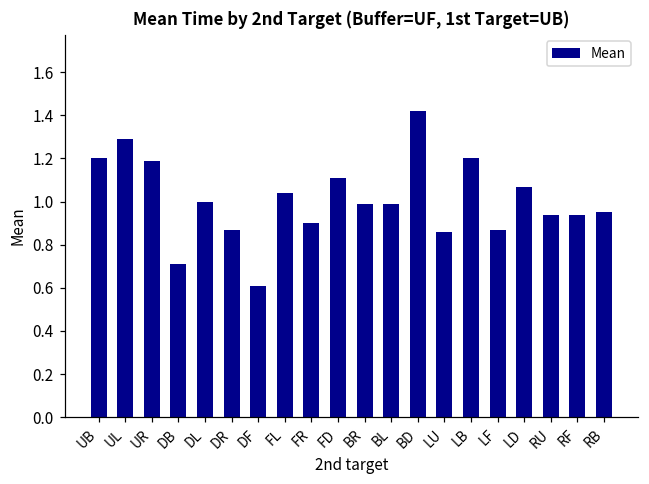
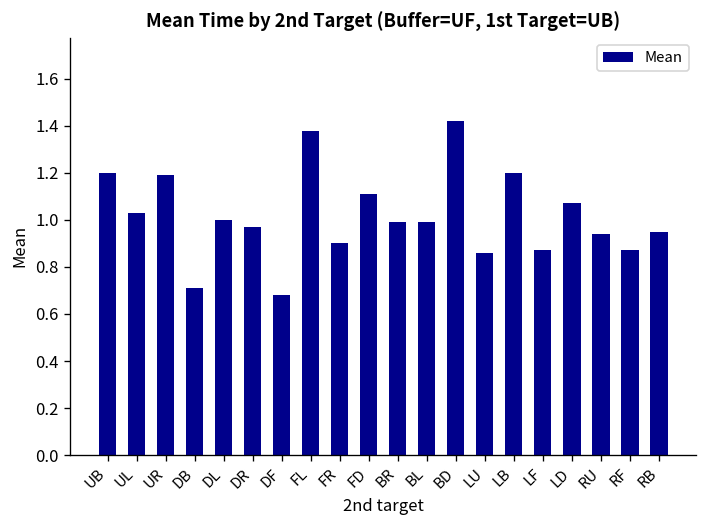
UL: 1.29 -> 1.03
DR: 0.87 -> 0.97
DF: 0.61 -> 0.68
FL: 1.04 -> 1.38
RF: 0.94 -> 0.87
